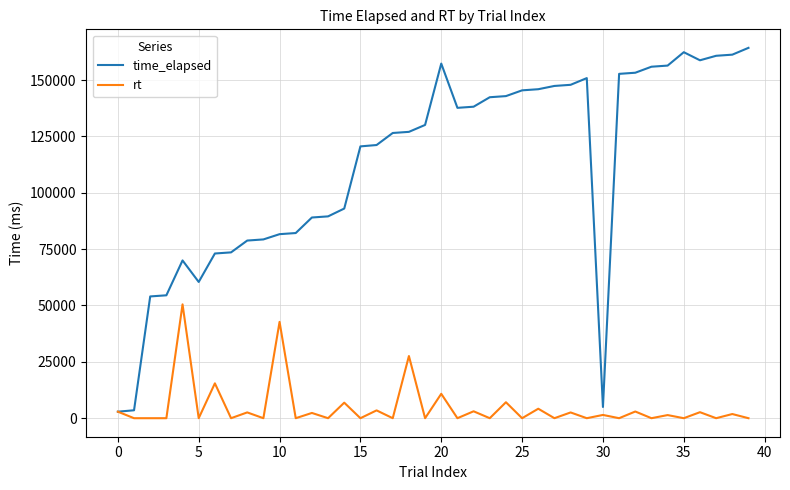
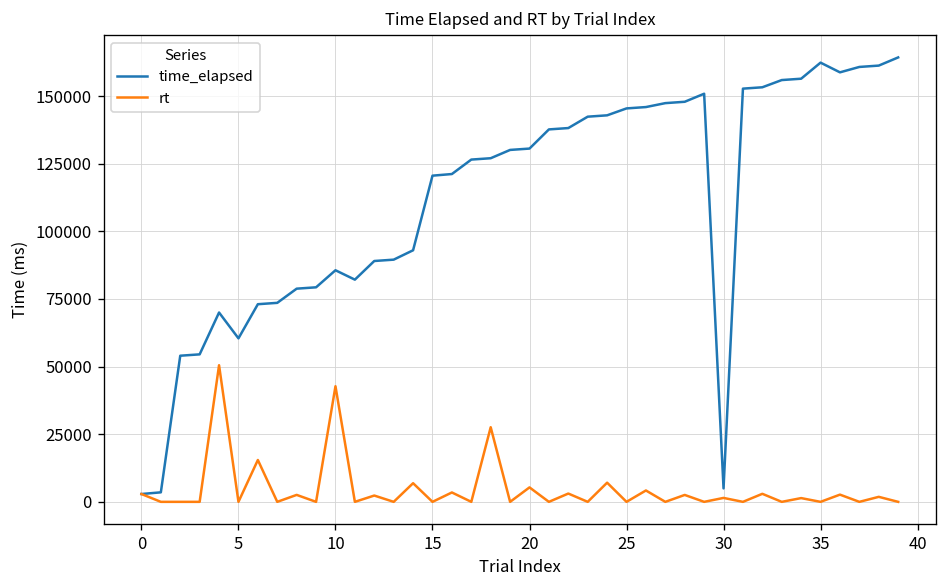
time_elapsed, 10: 82000 -> 86000
time_elapsed, 20: 157000 -> 131000
rt, 20: 11000 -> 5000
